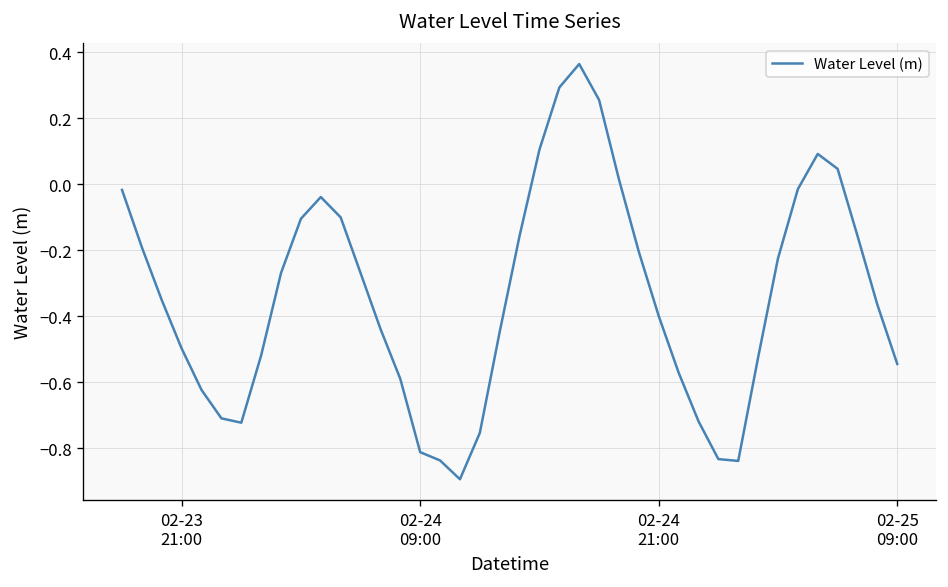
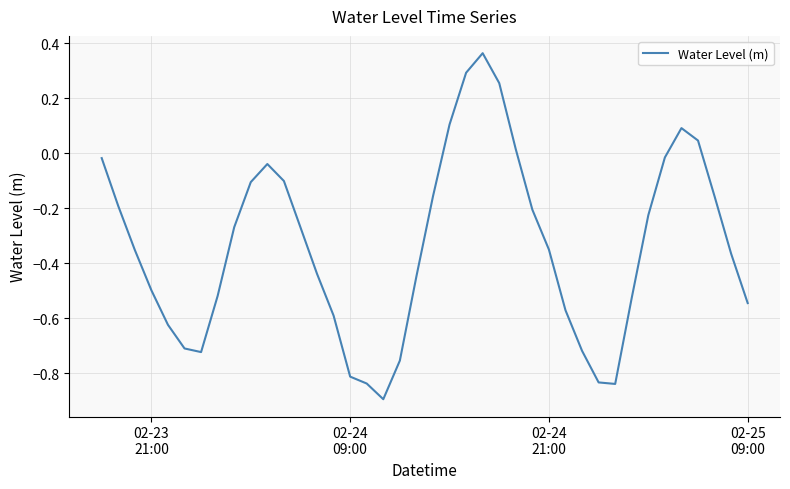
02-24 21:00: -0.40 -> -0.35
